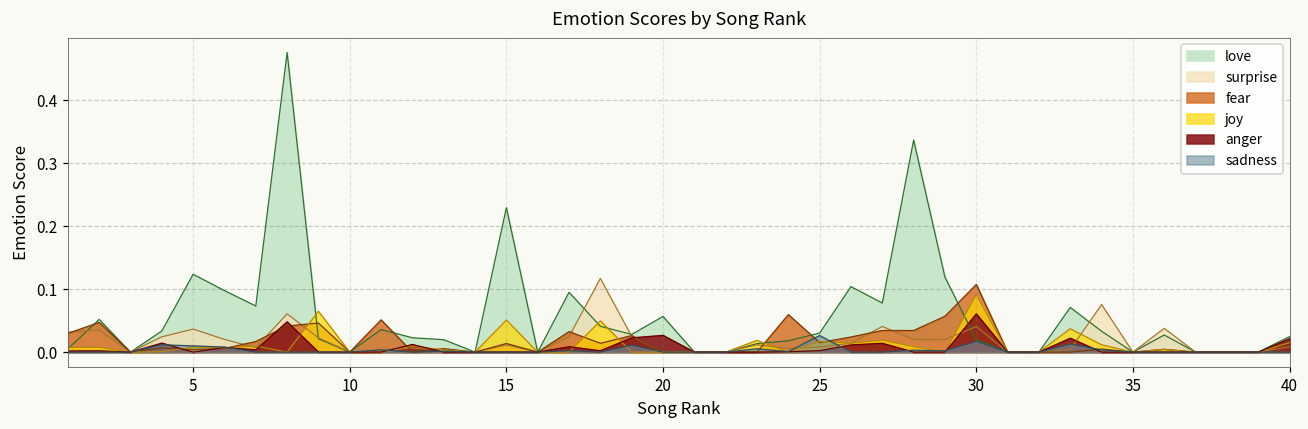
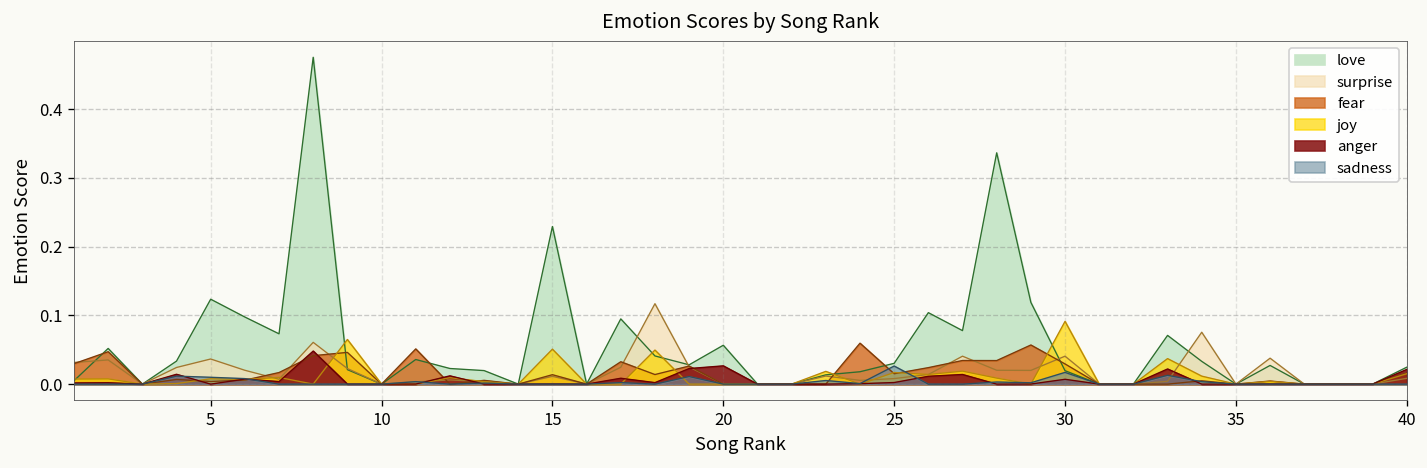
fear, 30: 0.11 -> 0.03
anger, 30: 0.06 -> 0.01
